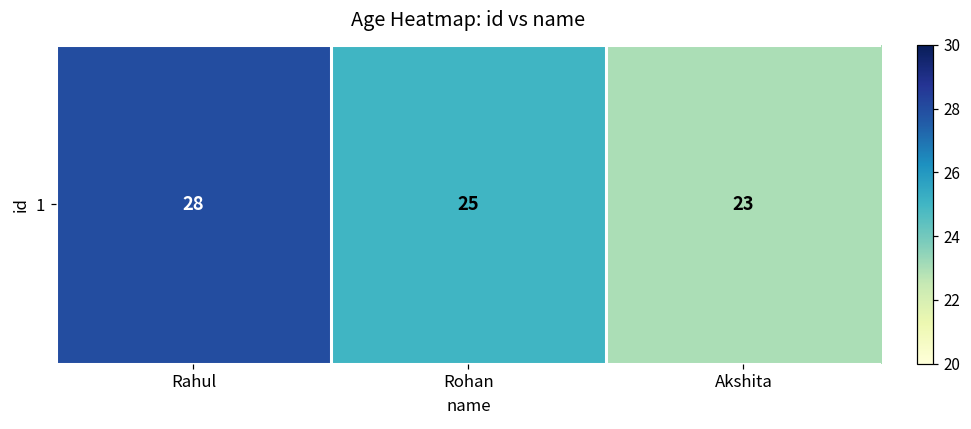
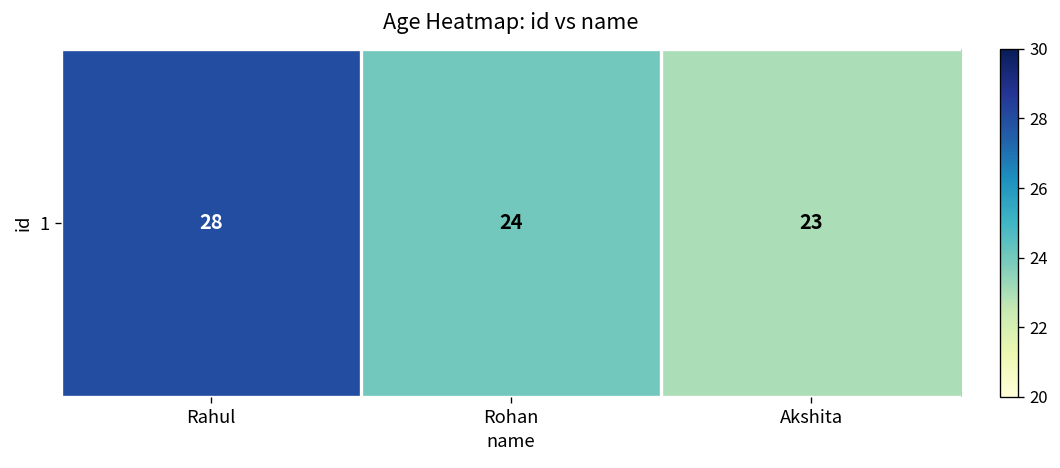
1, Rohan: 25 -> 24
